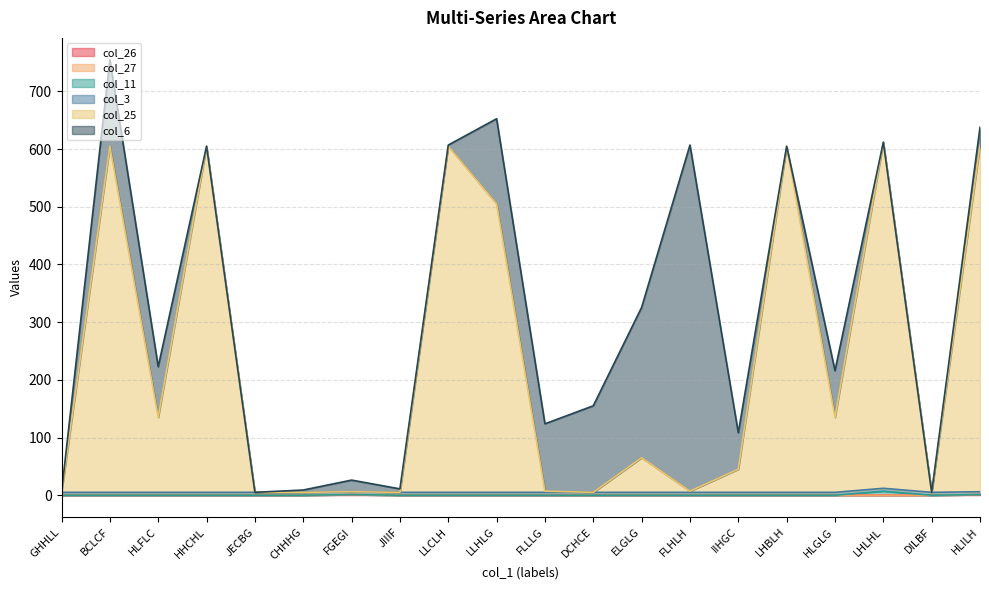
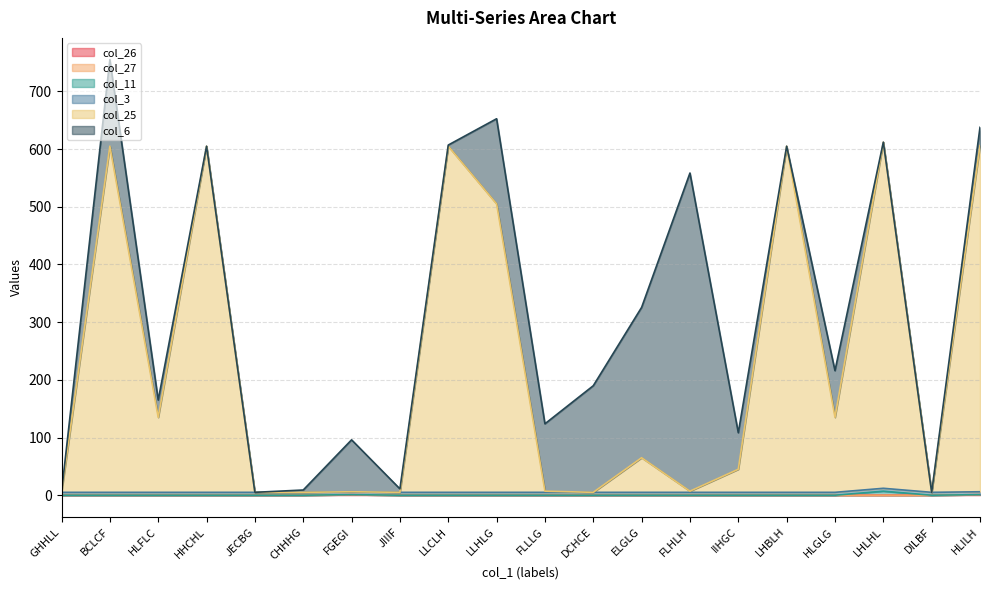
col_6, HLFLC: 90 -> 30
col_6, FGEGI: 20 -> 90
col_6, DCHCE: 150 -> 180
col_6, FLHLH: 600 -> 550
